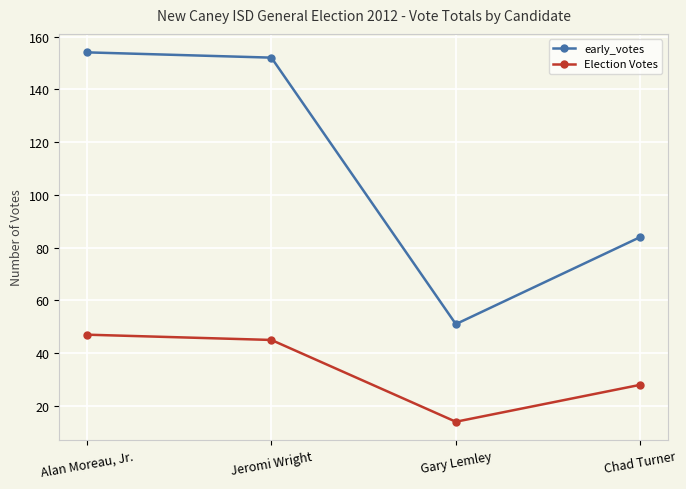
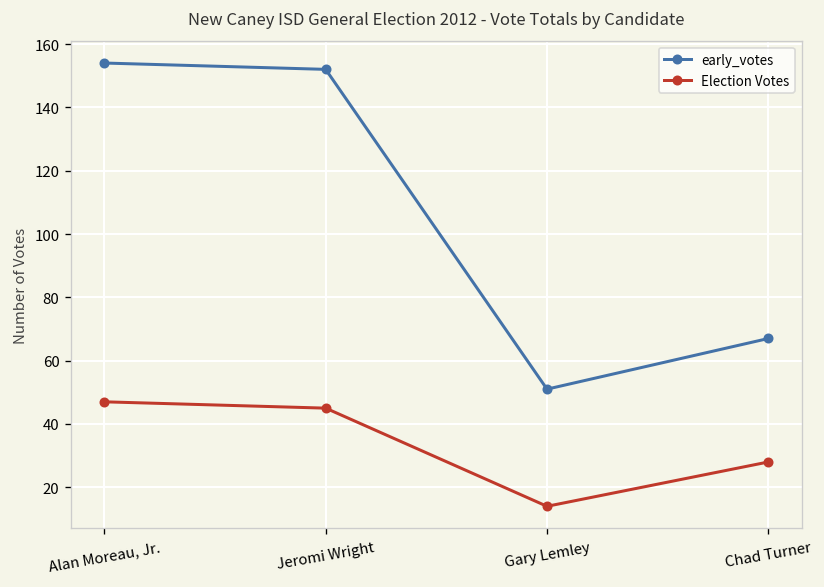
early_votes, Chad Turner: 84 -> 67
